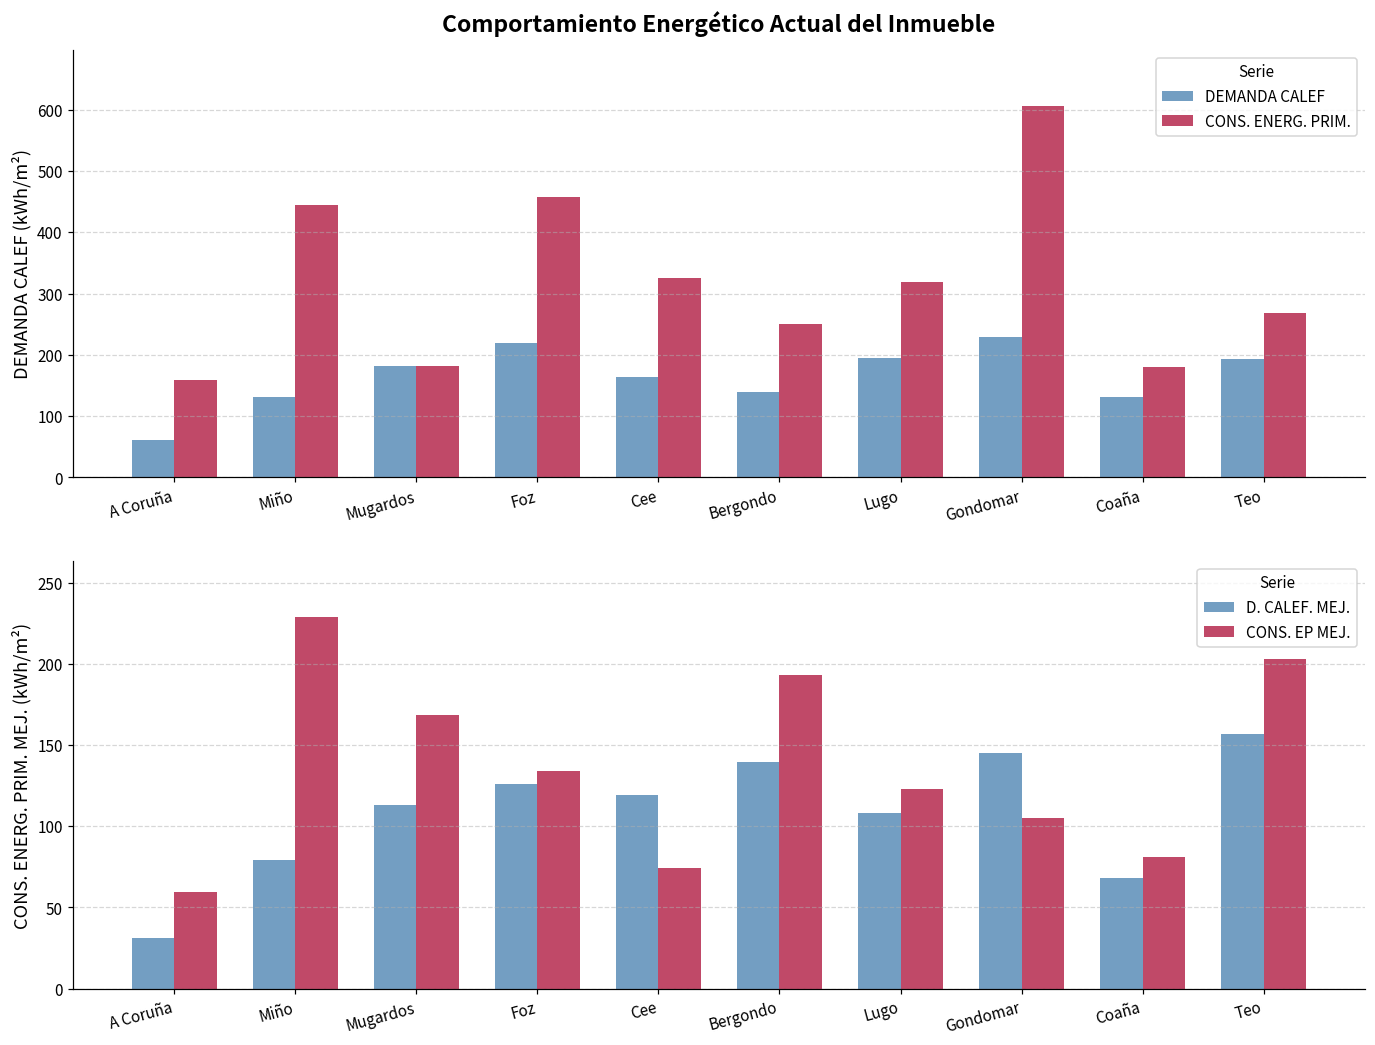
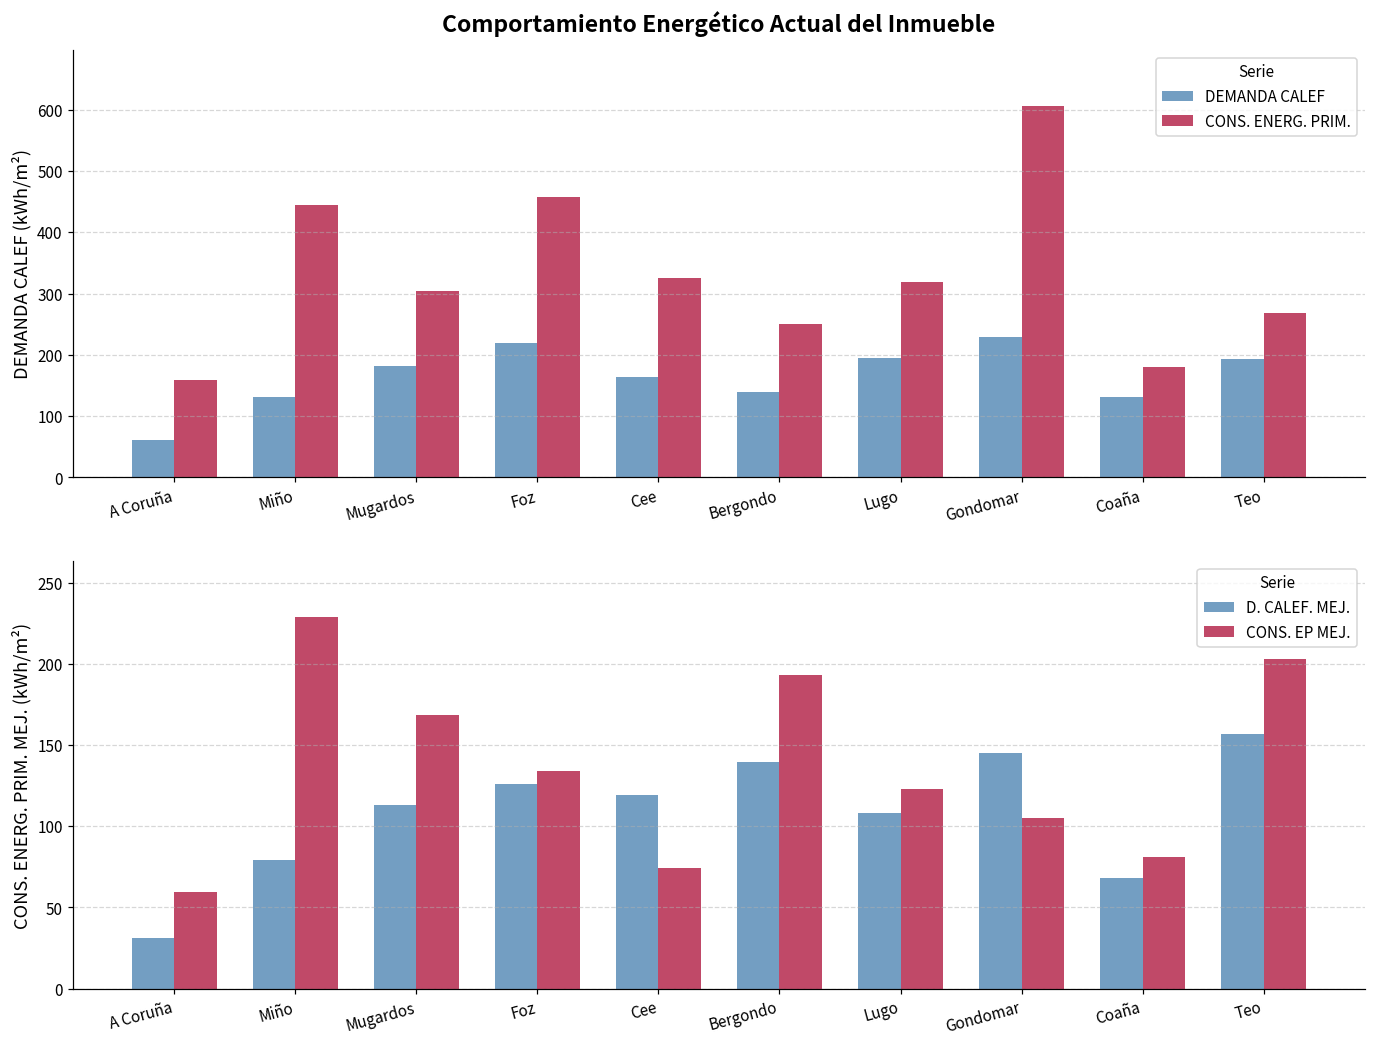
Comportamiento Energético Actual del Inmueble, CONS. ENERG. PRIM., Mugardos: 180 -> 300
